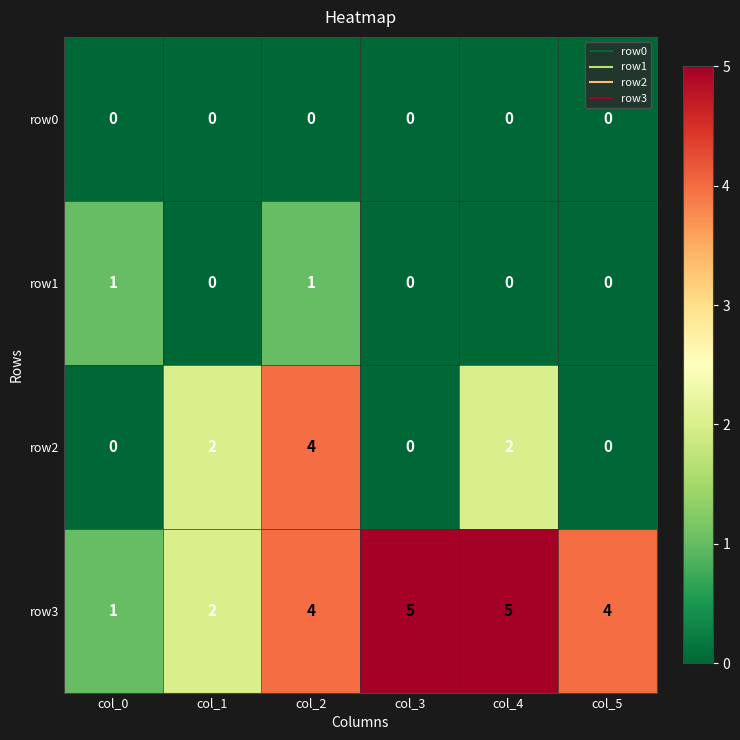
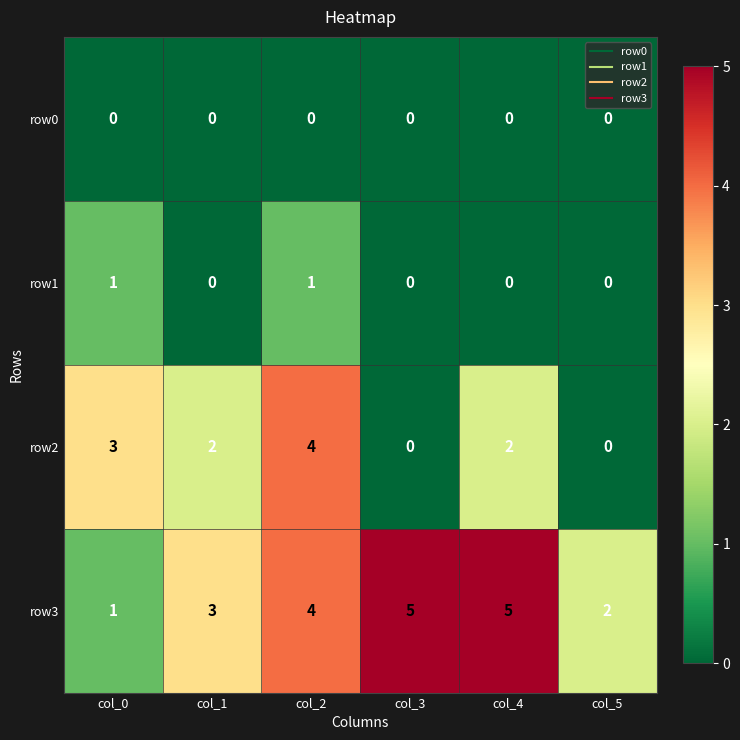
row2, col_0: 0 -> 3
row3, col_1: 2 -> 3
row3, col_5: 4 -> 2
